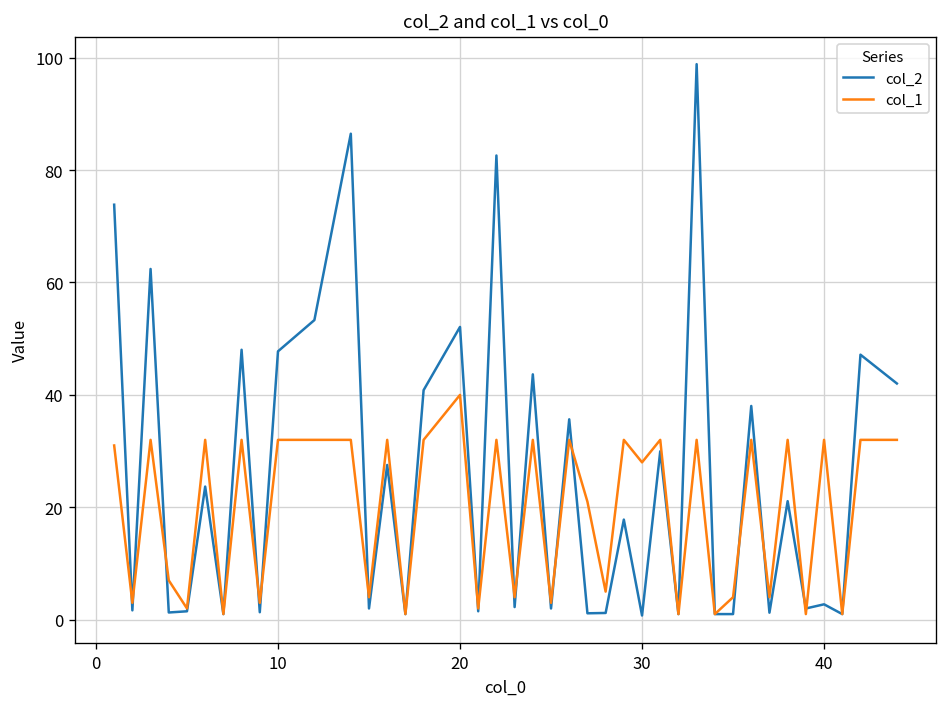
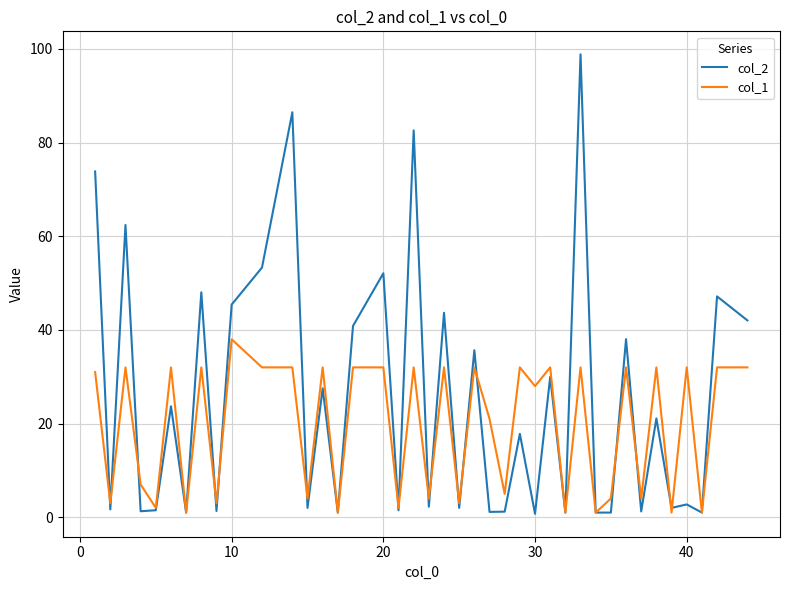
col_2, 10: 48 -> 45
col_1, 10: 32 -> 38
col_1, 20: 40 -> 32
